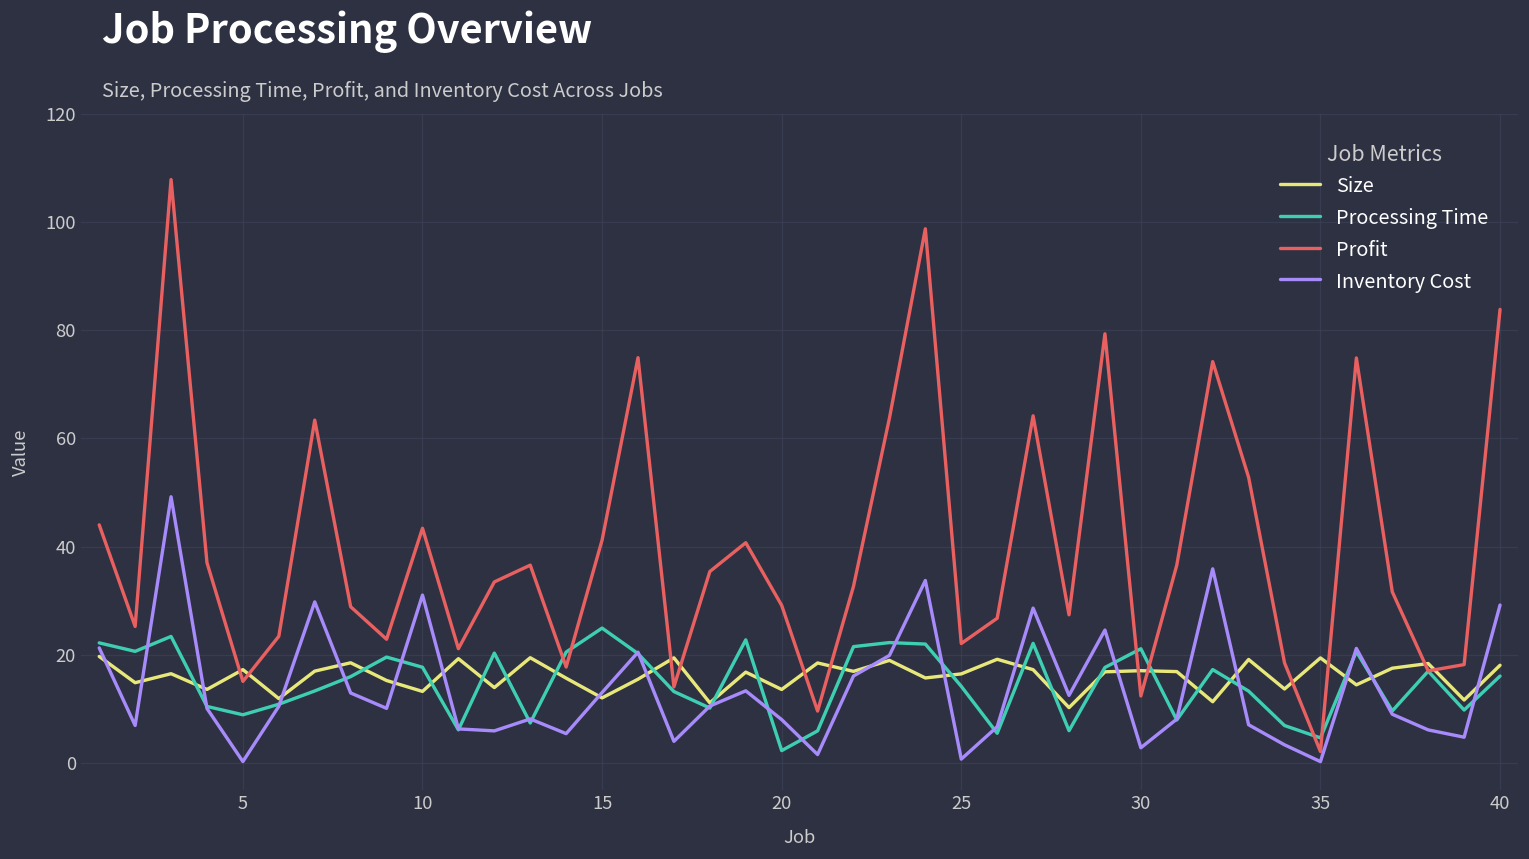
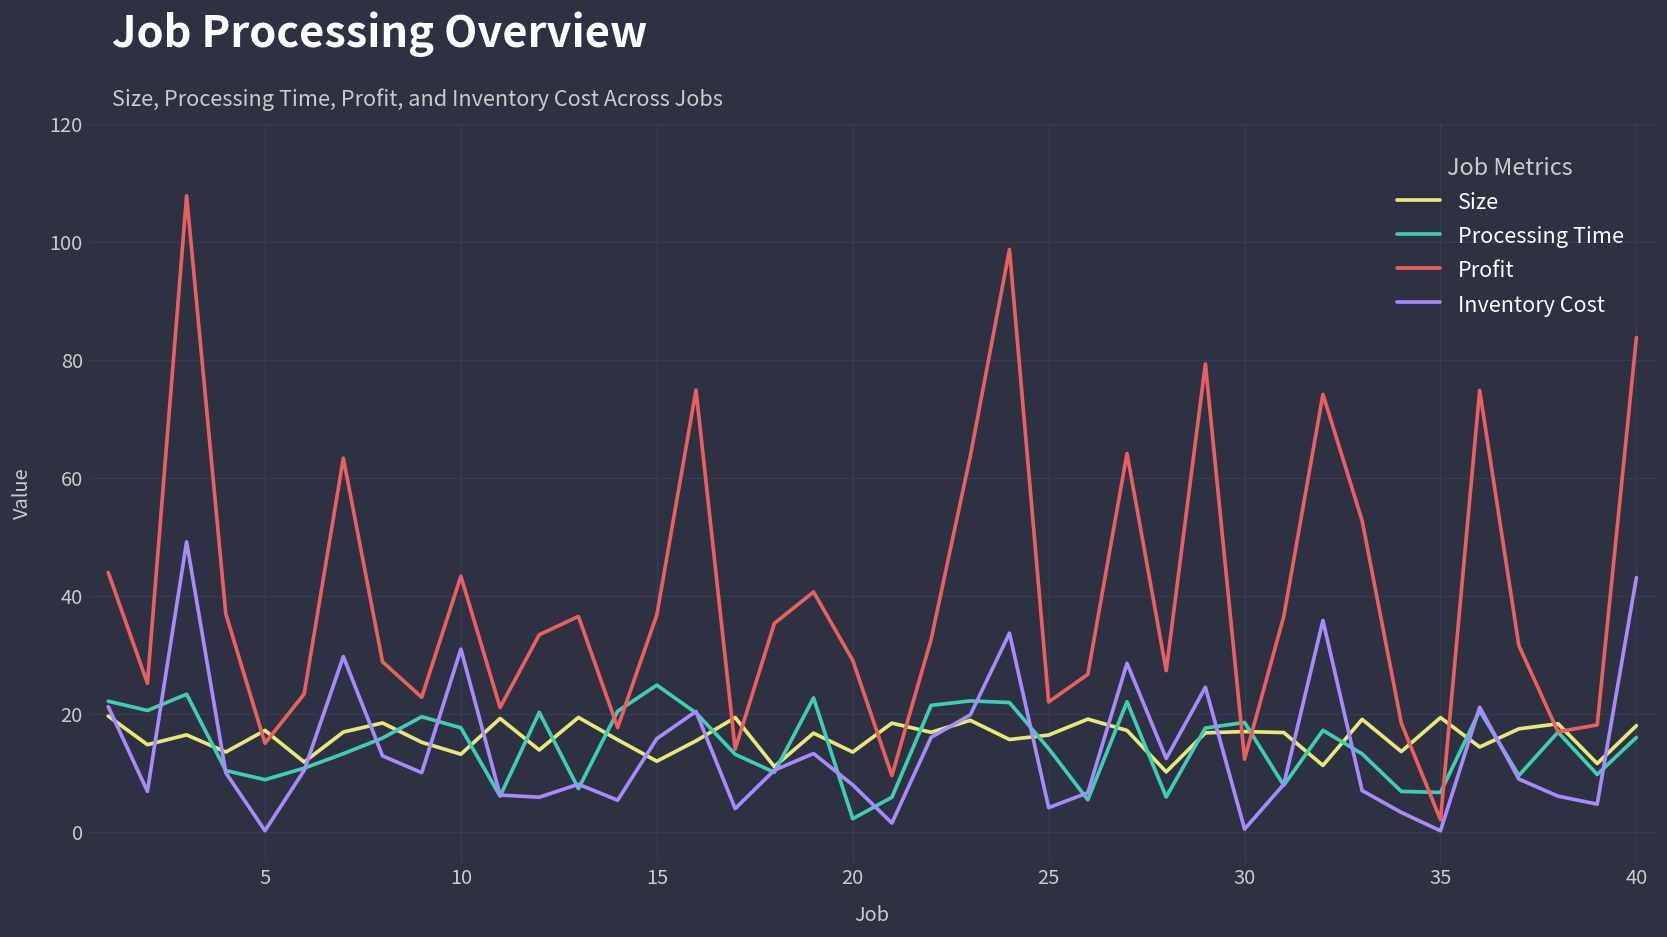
Profit, 15: 41 -> 37
Inventory Cost, 15: 13 -> 16
Inventory Cost, 25: 1 -> 4
Processing Time, 30: 21 -> 19
Inventory Cost, 30: 3 -> 1
Processing Time, 35: 5 -> 7
Inventory Cost, 40: 29 -> 43
